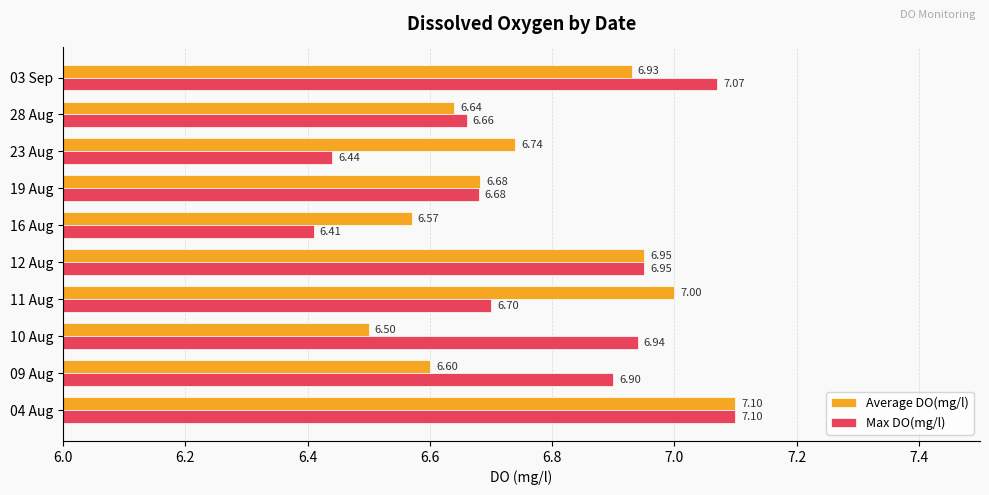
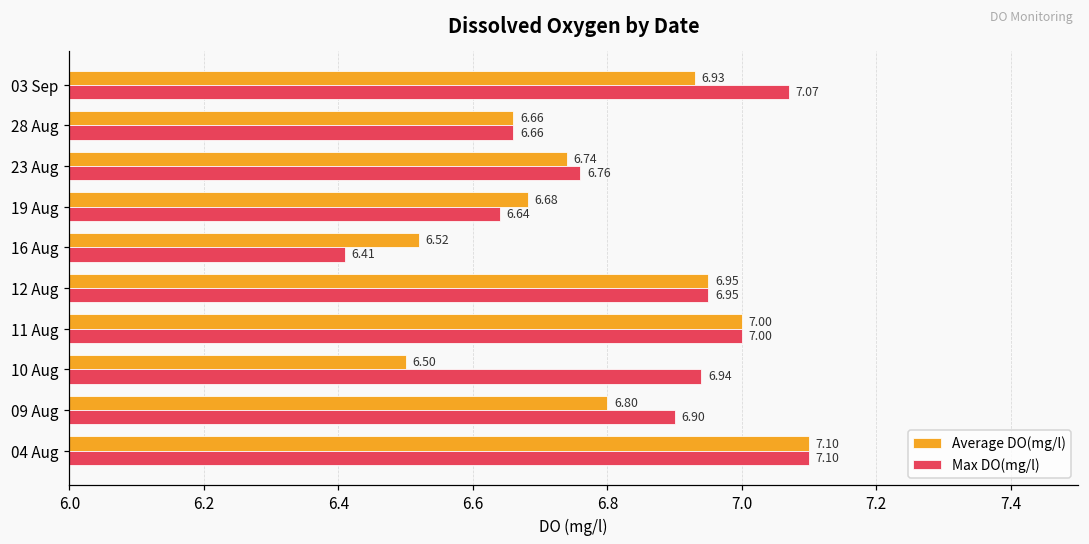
Average DO(mg/l), 28 Aug: 6.64 -> 6.66
Max DO(mg/l), 23 Aug: 6.44 -> 6.76
Max DO(mg/l), 19 Aug: 6.68 -> 6.64
Average DO(mg/l), 16 Aug: 6.57 -> 6.52
Max DO(mg/l), 11 Aug: 6.70 -> 7.00
Average DO(mg/l), 09 Aug: 6.60 -> 6.80
